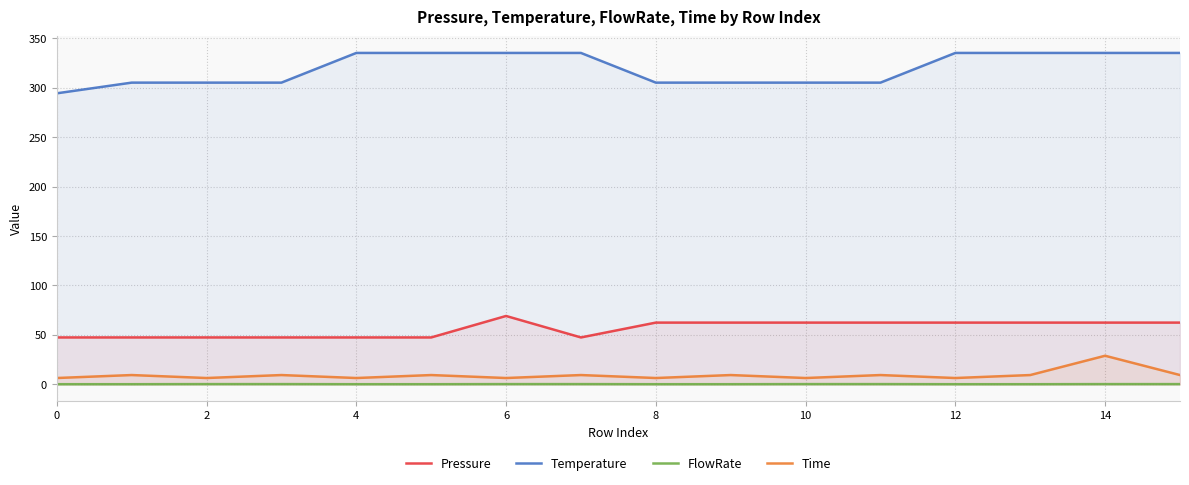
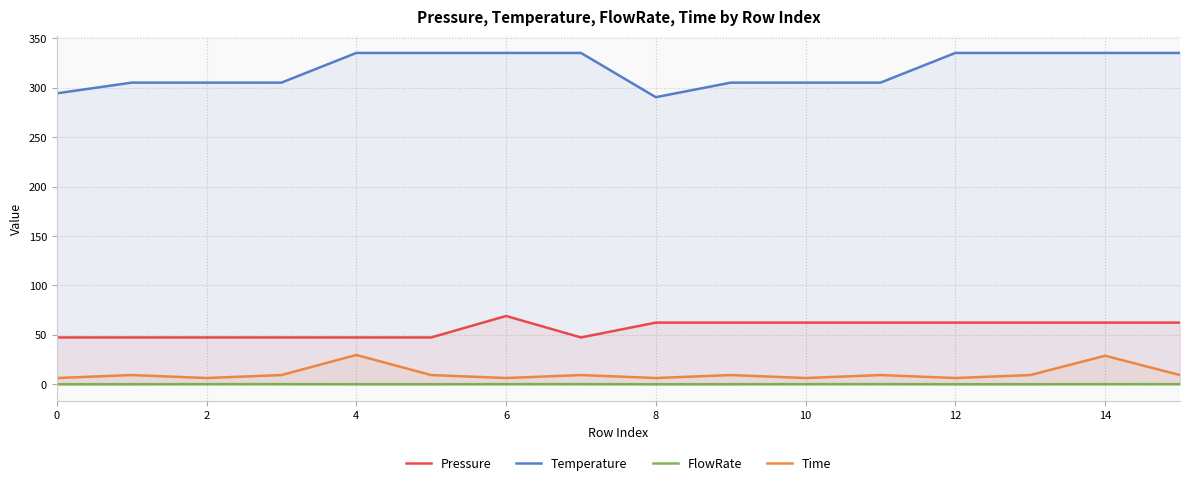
Time, 4: 10 -> 30
Temperature, 8: 310 -> 290
